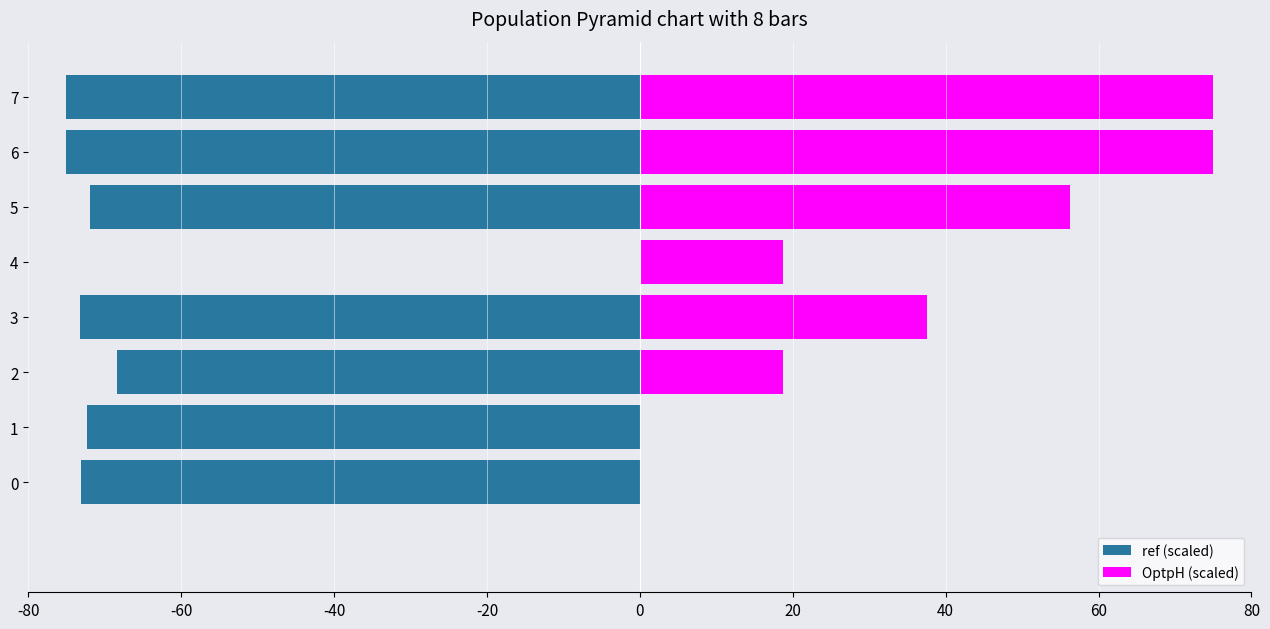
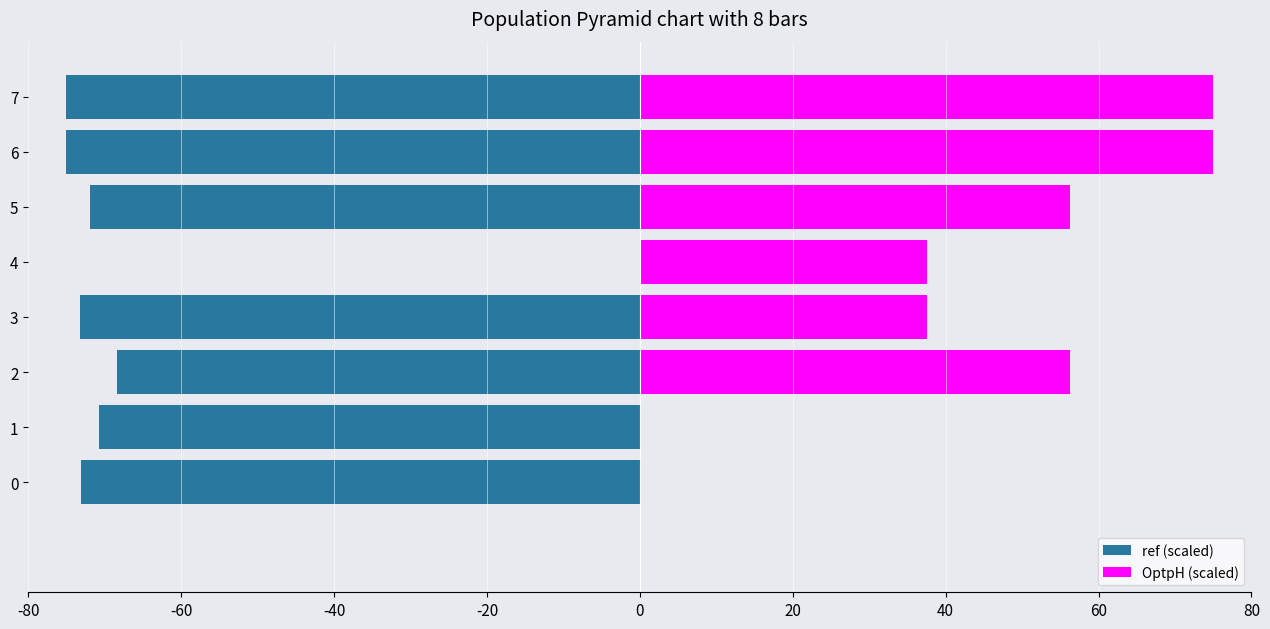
OptpH (scaled), 4: 19 -> 37
OptpH (scaled), 2: 19 -> 56
ref (scaled), 1: -72 -> -71
